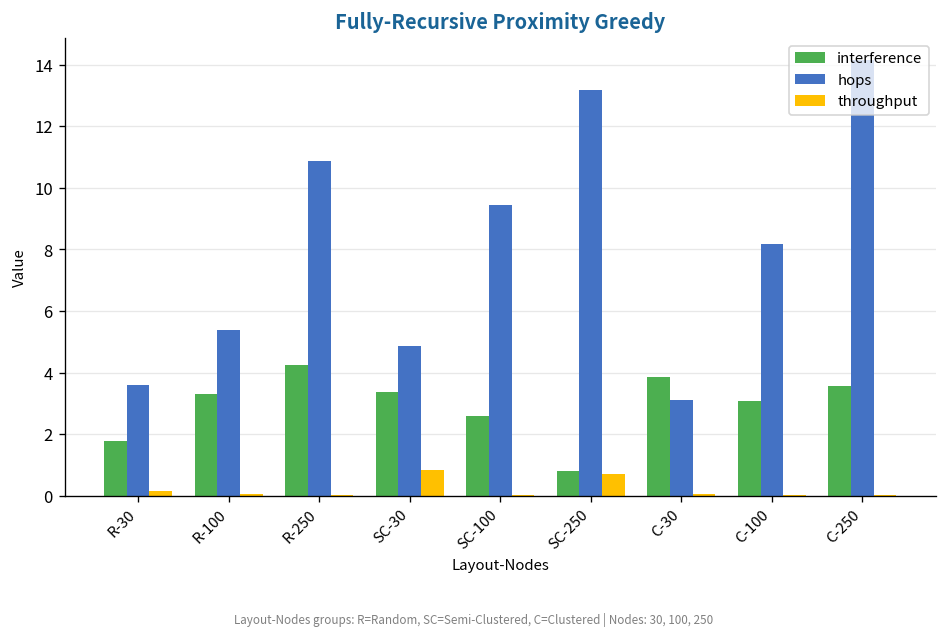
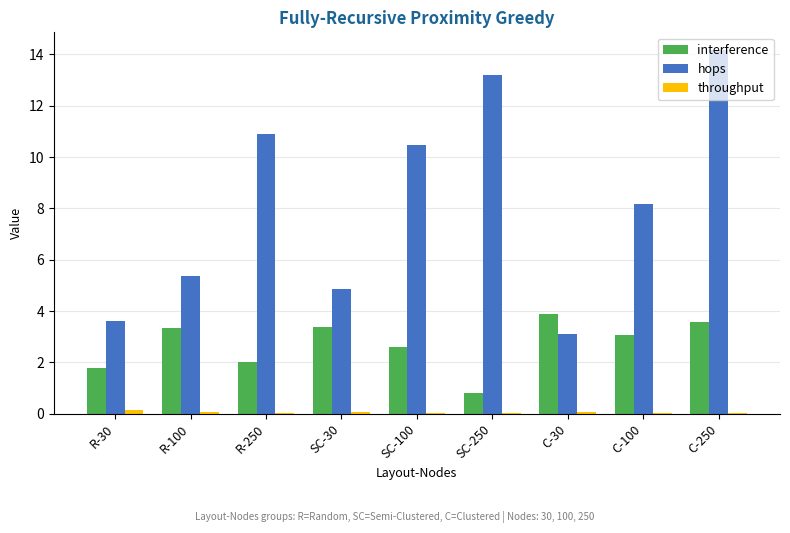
interference, R-250: 4.2 -> 2.0
throughput, SC-30: 0.9 -> 0.1
hops, SC-100: 9.5 -> 10.5
throughput, SC-250: 0.7 -> 0.0
